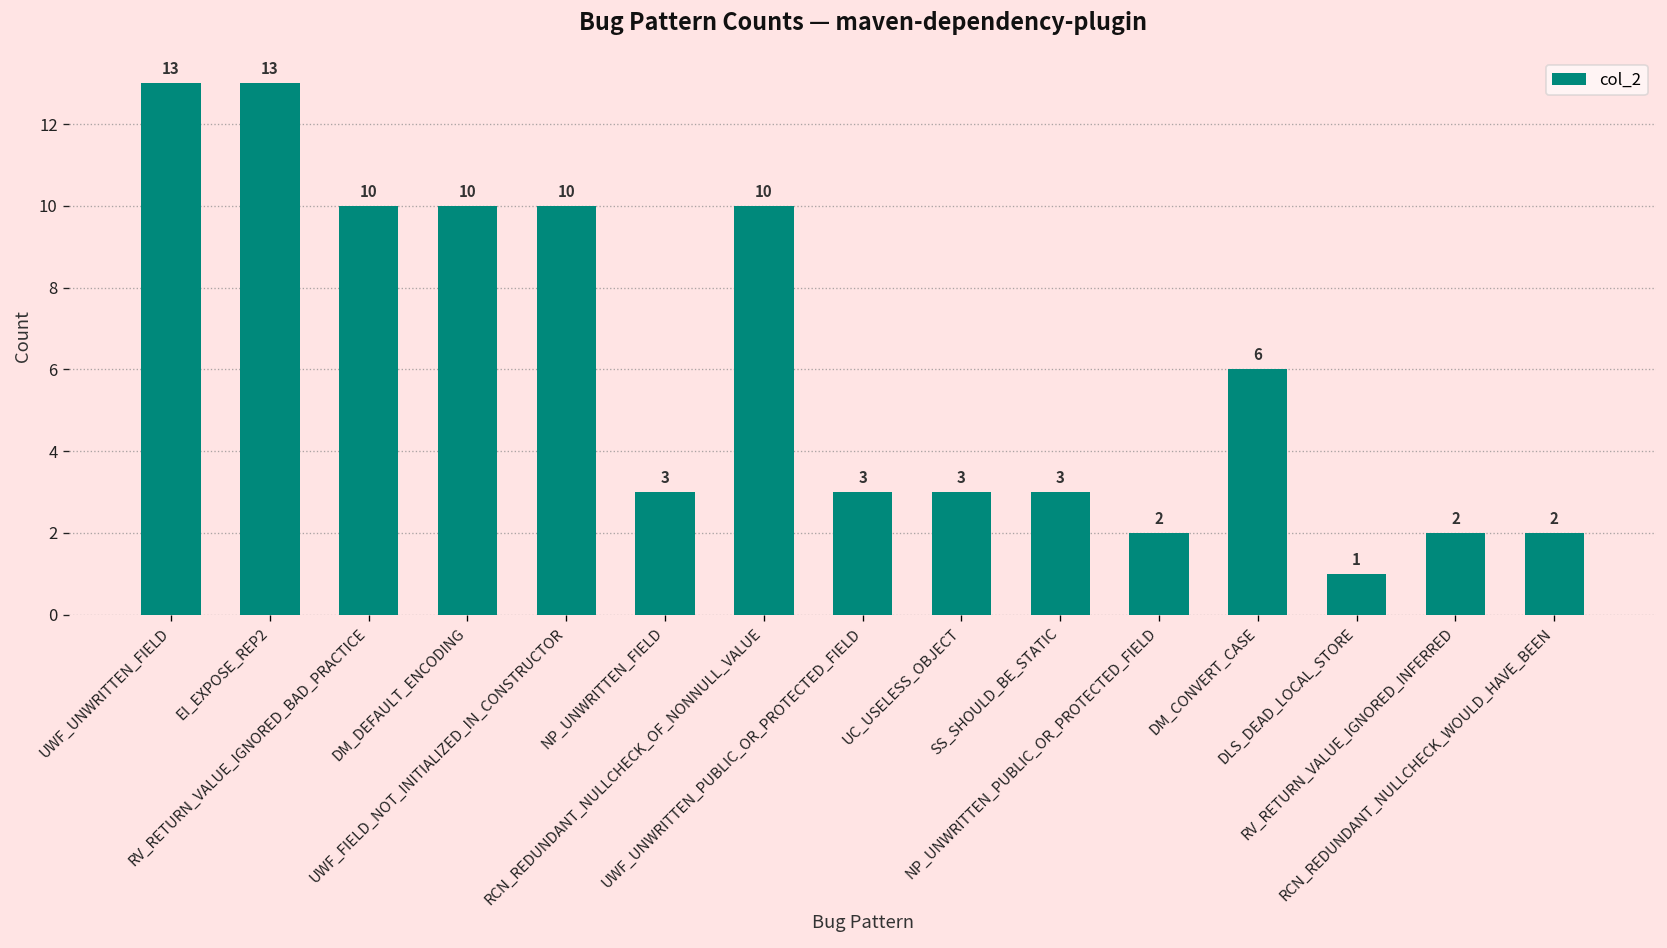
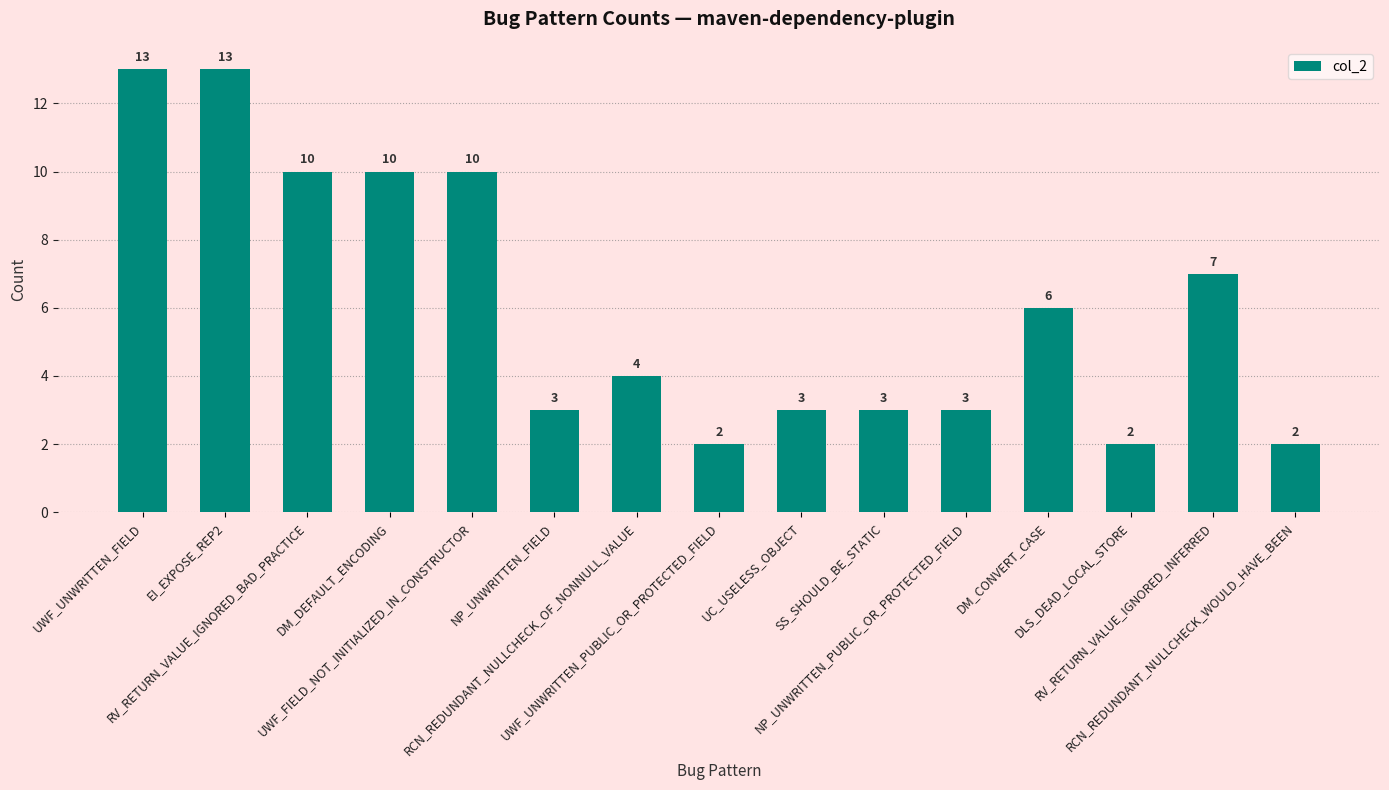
RCN_REDUNDANT_NULLCHECK_OF_NONNULL_VALUE: 10 -> 4
UWF_UNWRITTEN_PUBLIC_OR_PROTECTED_FIELD: 3 -> 2
NP_UNWRITTEN_PUBLIC_OR_PROTECTED_FIELD: 2 -> 3
DLS_DEAD_LOCAL_STORE: 1 -> 2
RV_RETURN_VALUE_IGNORED_INFERRED: 2 -> 7
